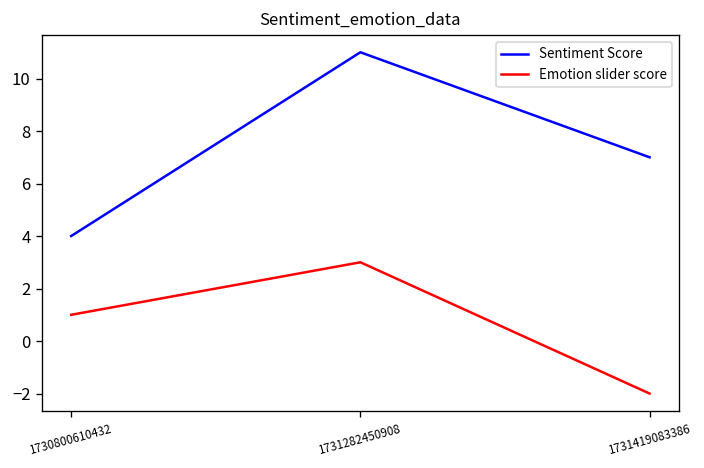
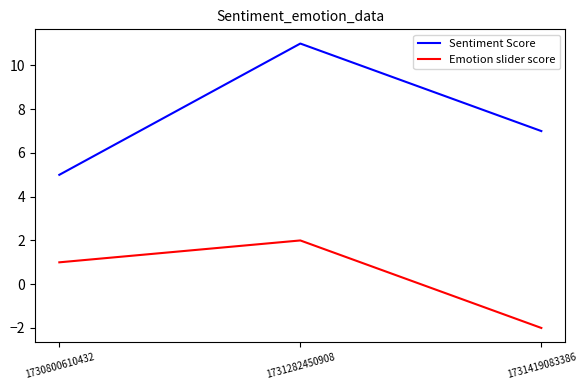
Sentiment Score, 1730800610432: 4 -> 5
Emotion slider score, 1731282450908: 3 -> 2
